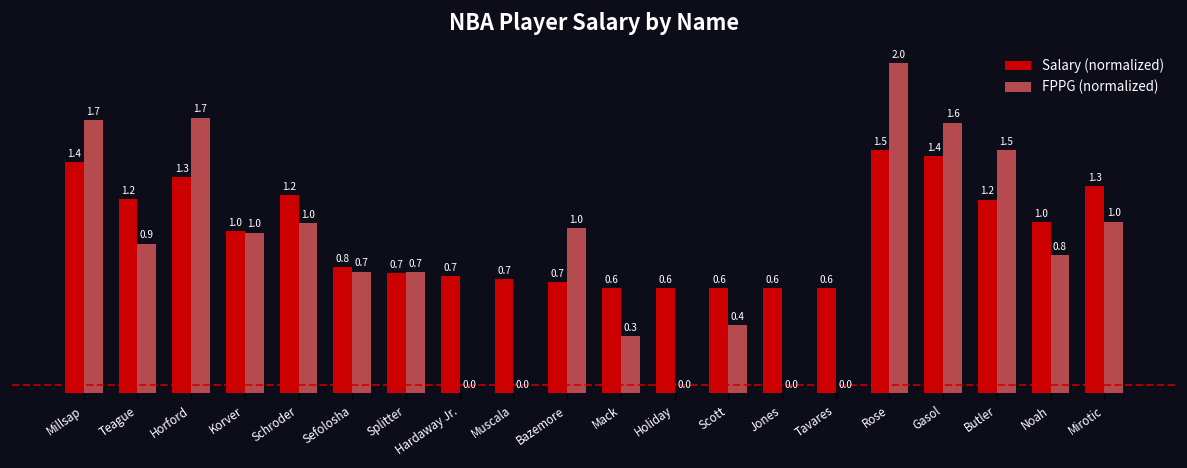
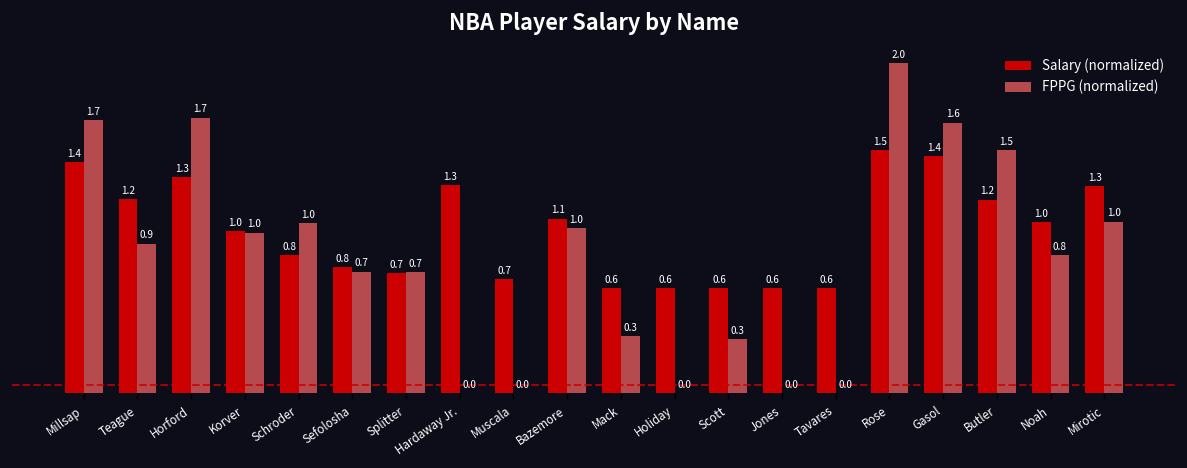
Salary (normalized), Schroder: 1.2 -> 0.8
Salary (normalized), Hardaway Jr.: 0.7 -> 1.3
Salary (normalized), Bazemore: 0.7 -> 1.1
FPPG (normalized), Scott: 0.4 -> 0.3
